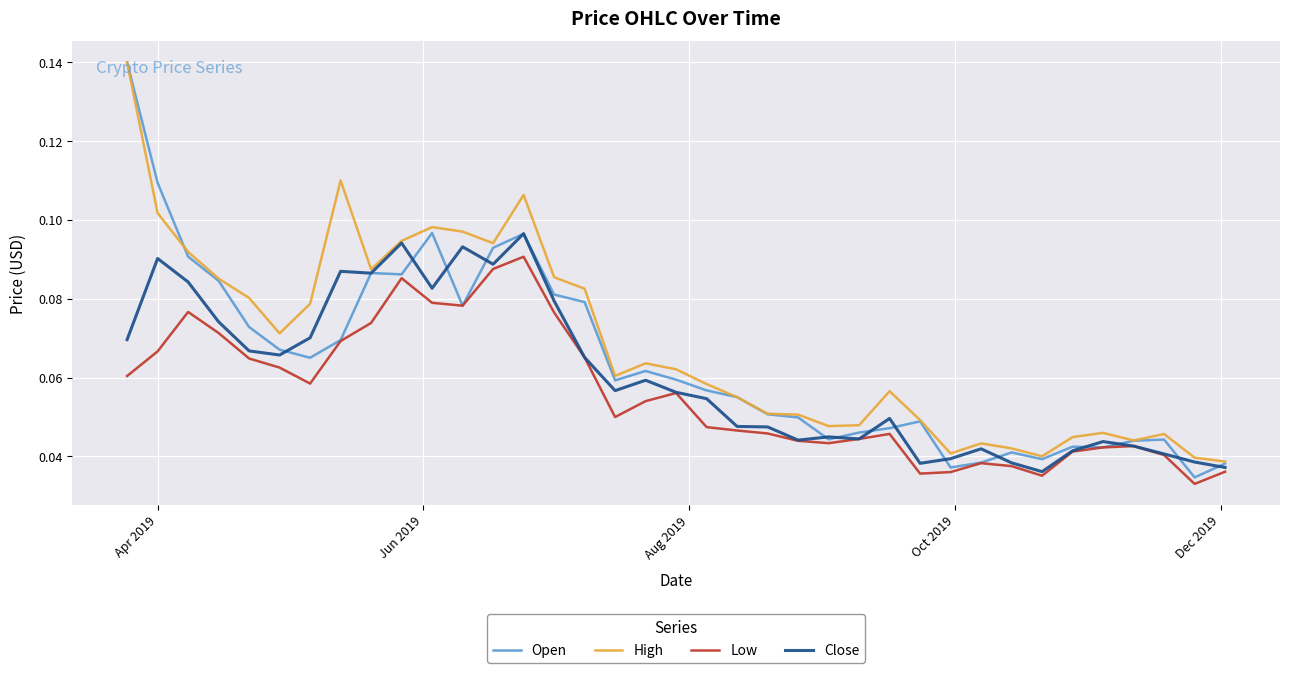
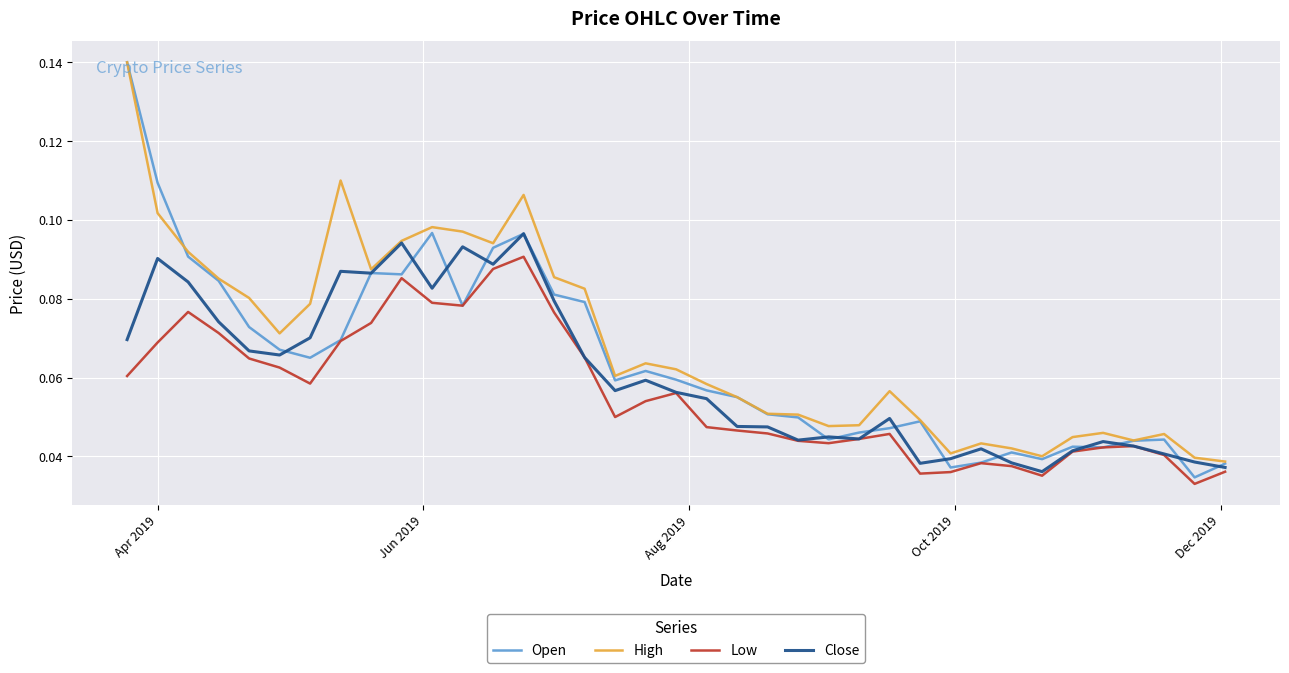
Low, Apr 2019: 0.067 -> 0.069
